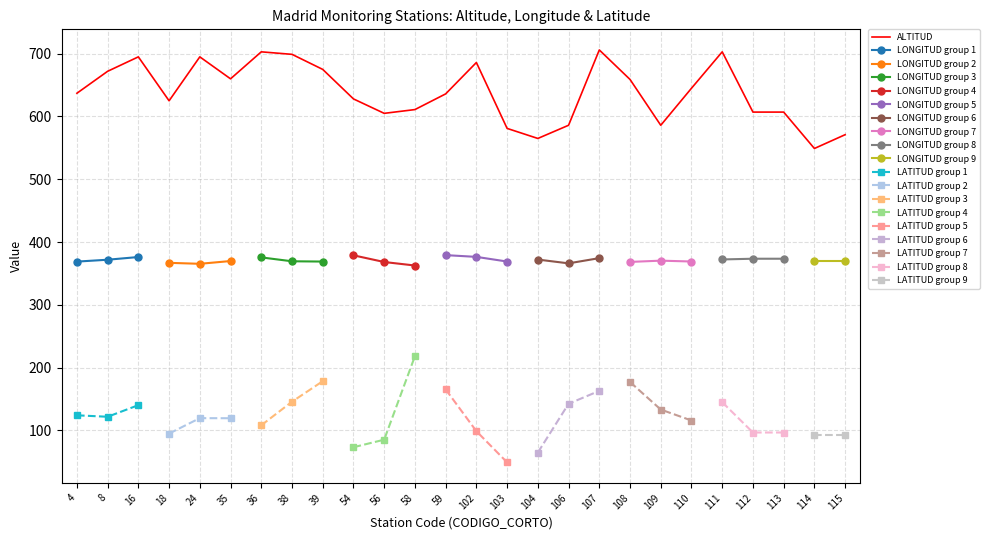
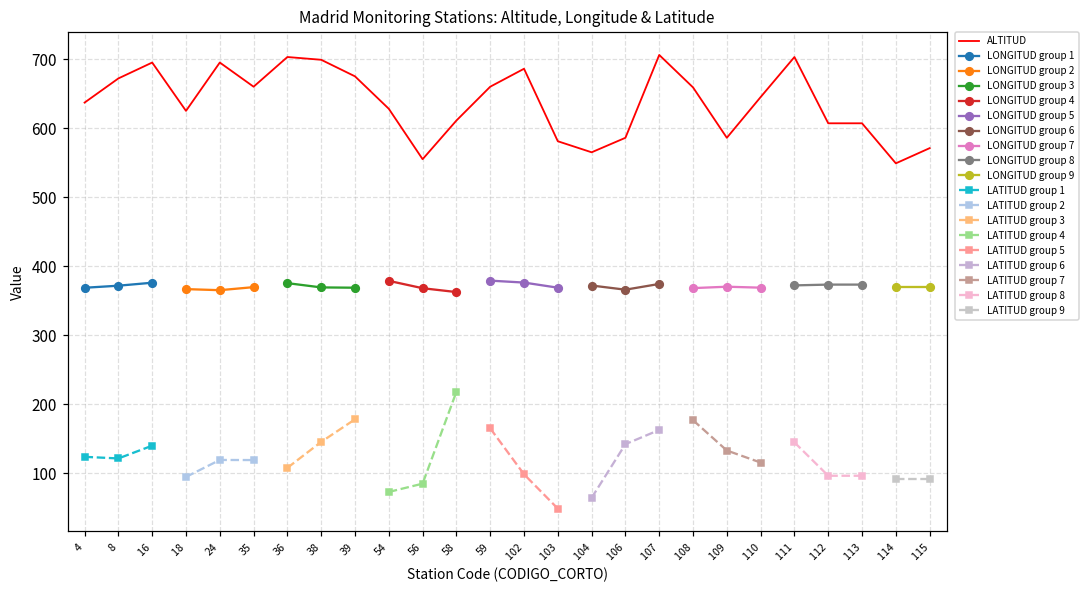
ALTITUD, 56: 610 -> 560
ALTITUD, 59: 640 -> 660
